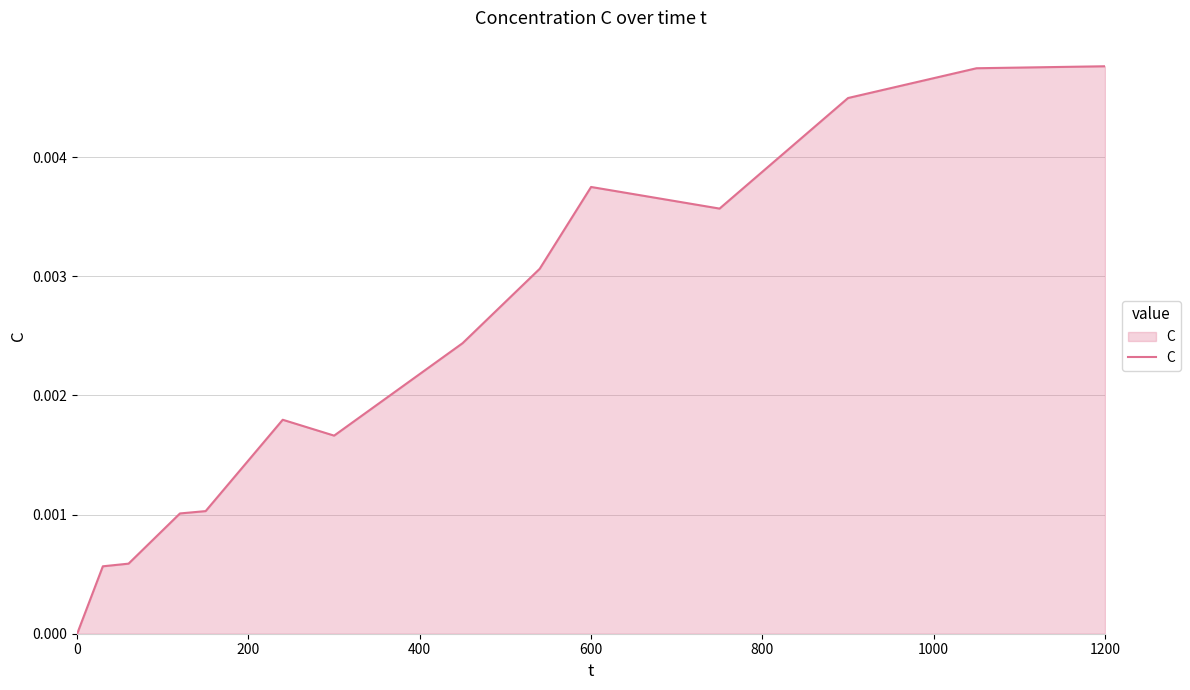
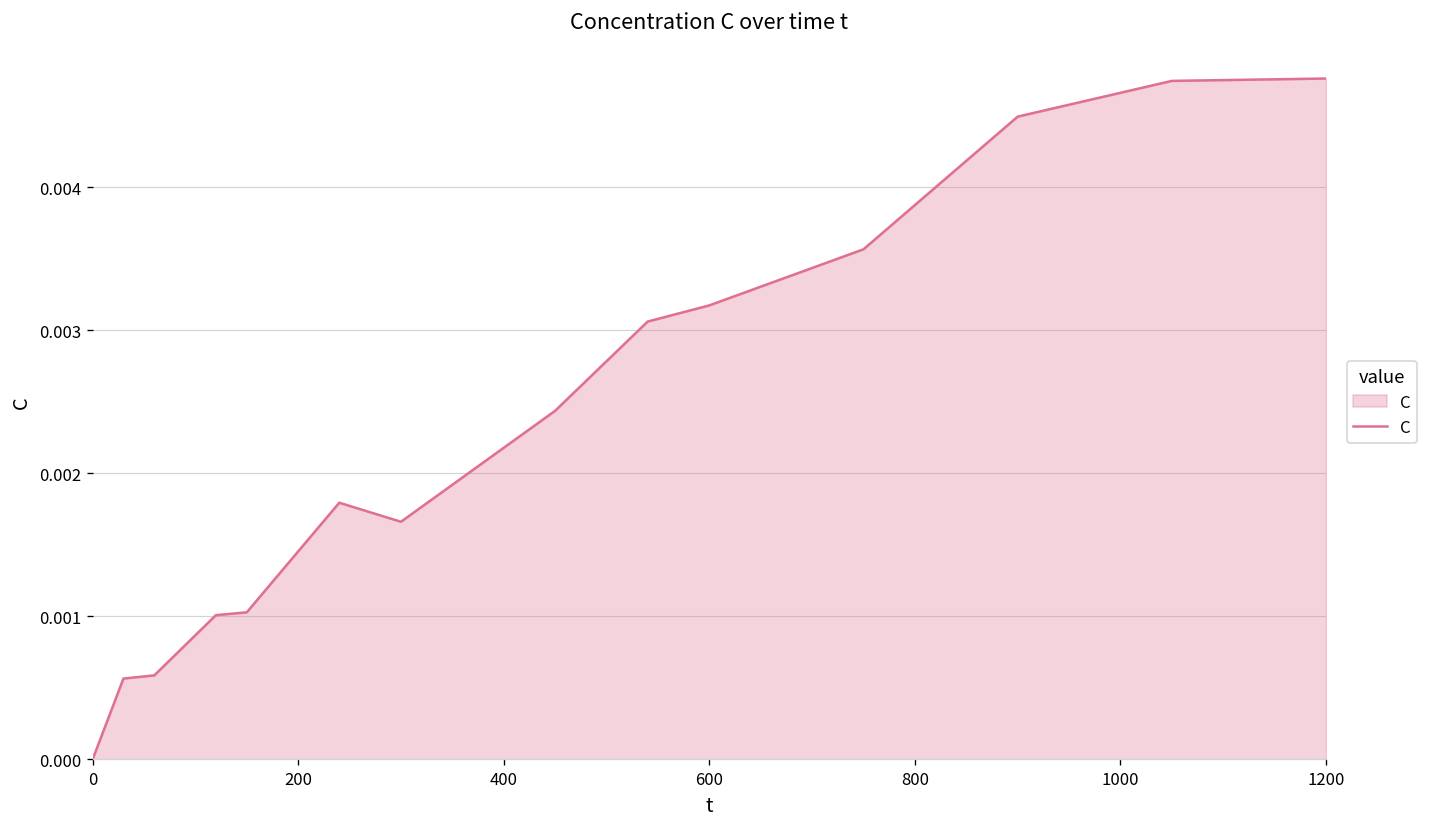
600: 0.00375 -> 0.00318
